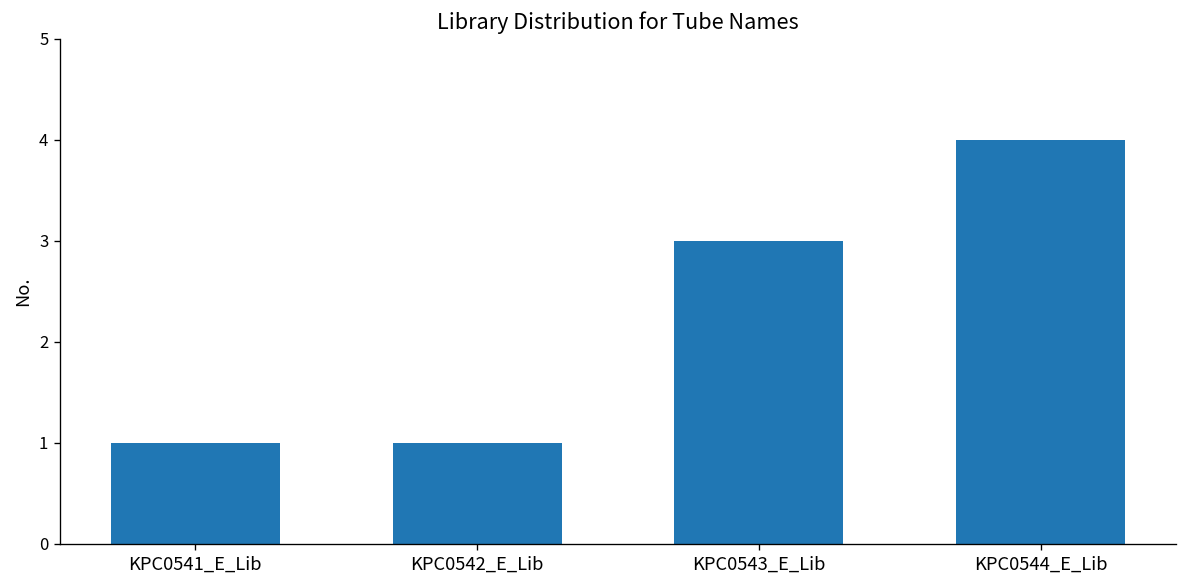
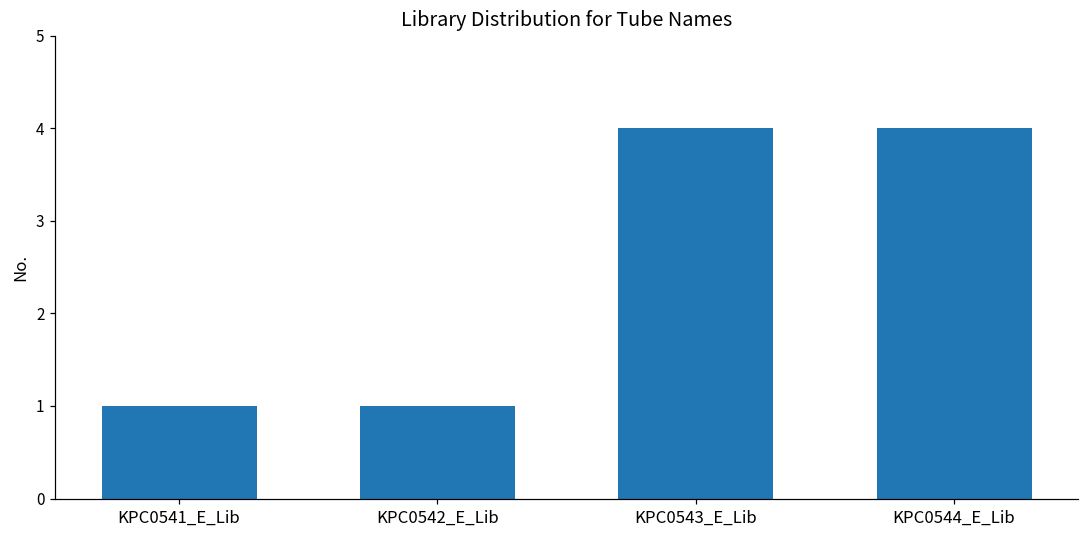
KPC0543_E_Lib: 3 -> 4
